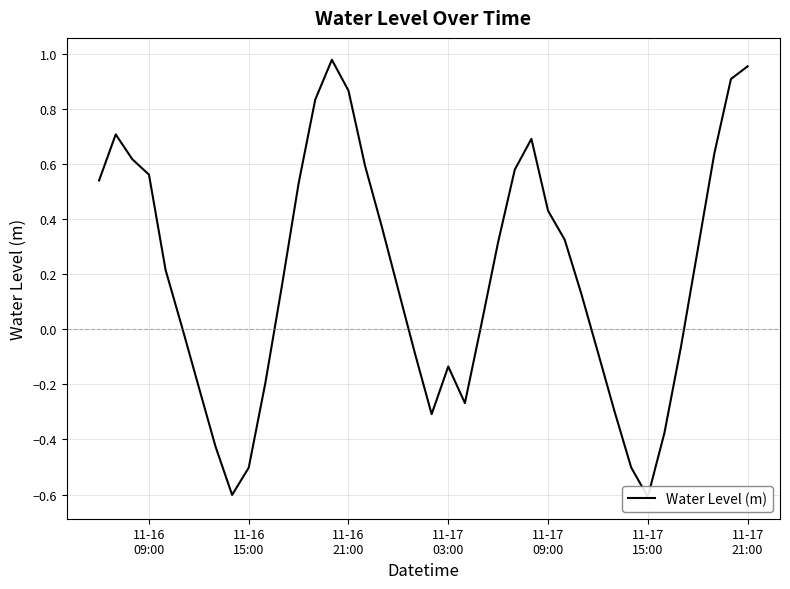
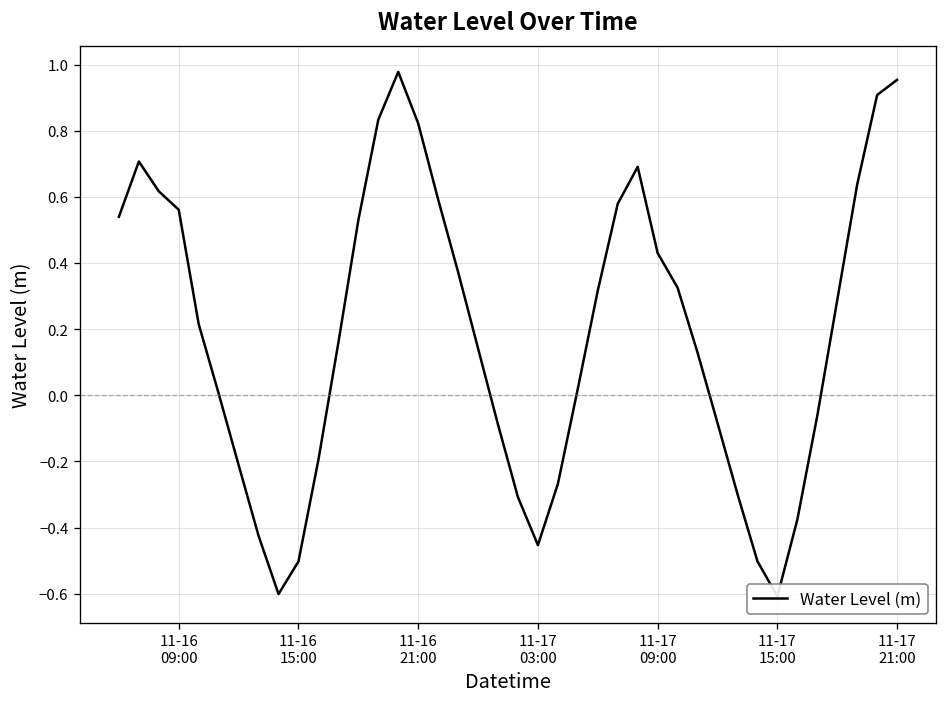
11-16 21:00: 0.87 -> 0.82
11-17 03:00: -0.14 -> -0.45
